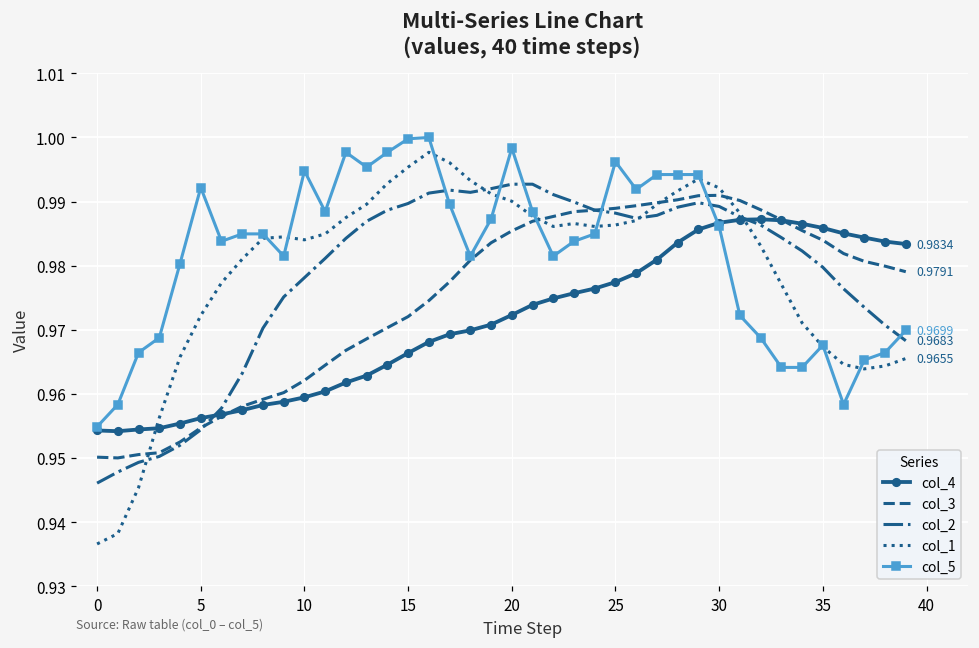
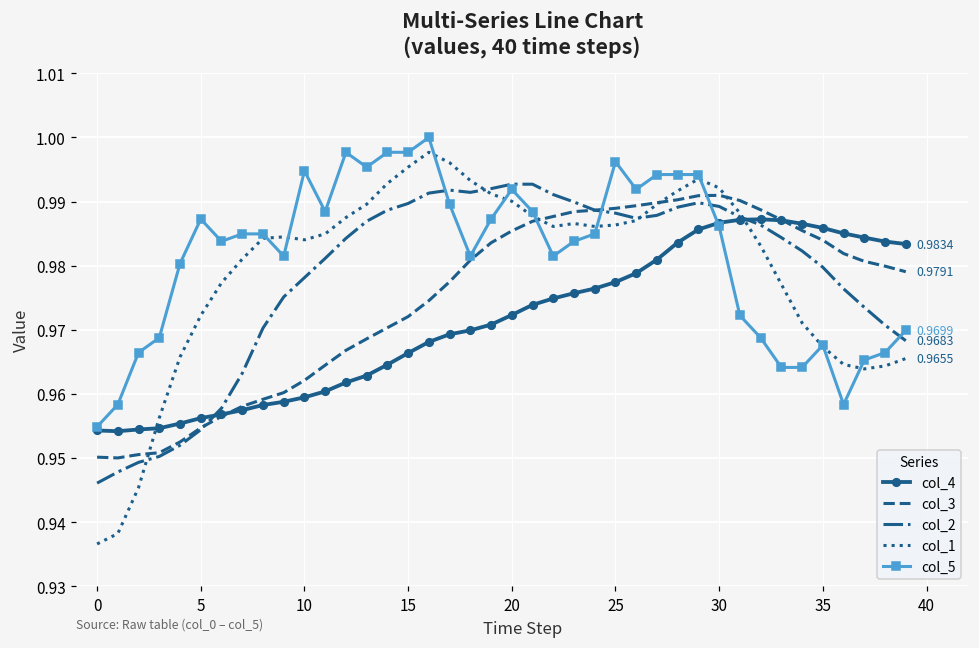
col_5, 5: 0.992 -> 0.987
col_5, 15: 1.000 -> 0.998
col_5, 20: 0.998 -> 0.992
